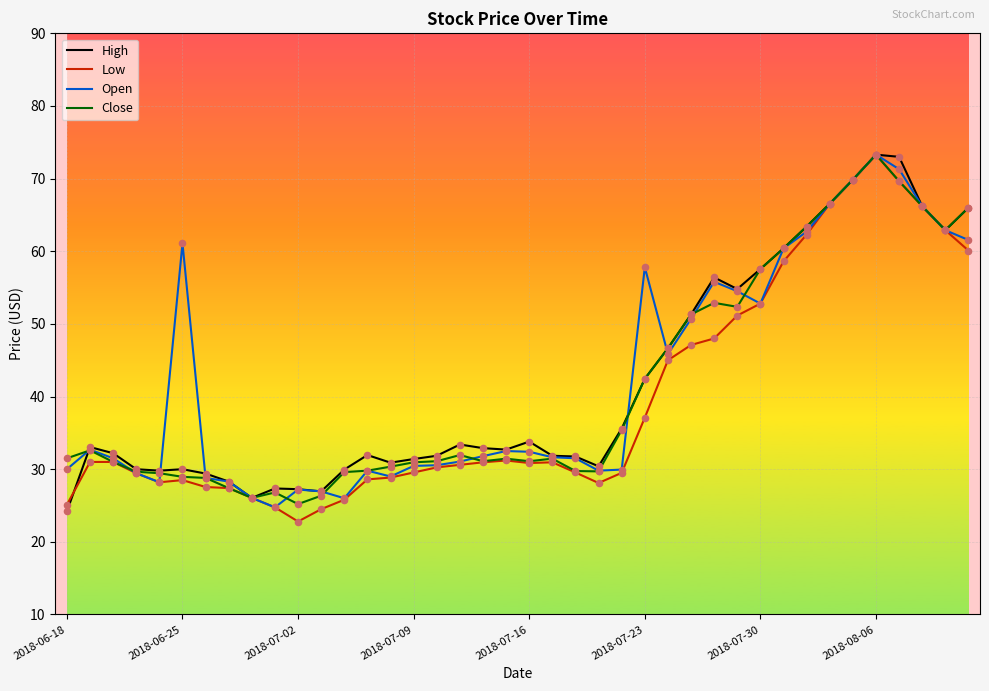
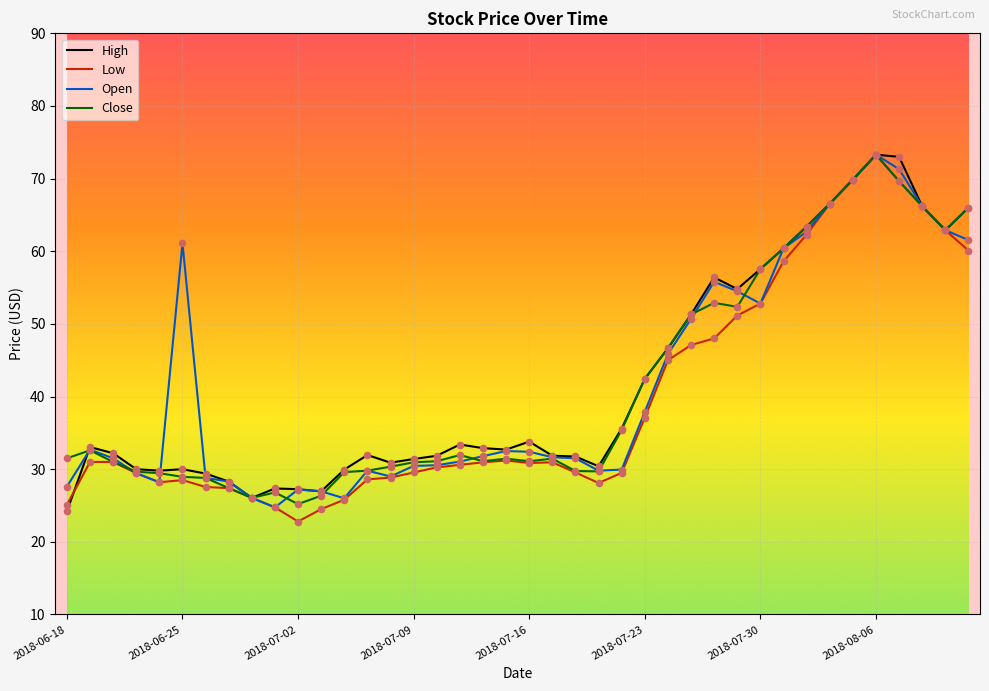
Open, 2018-06-18: 30 -> 28
Open, 2018-07-23: 58 -> 38
